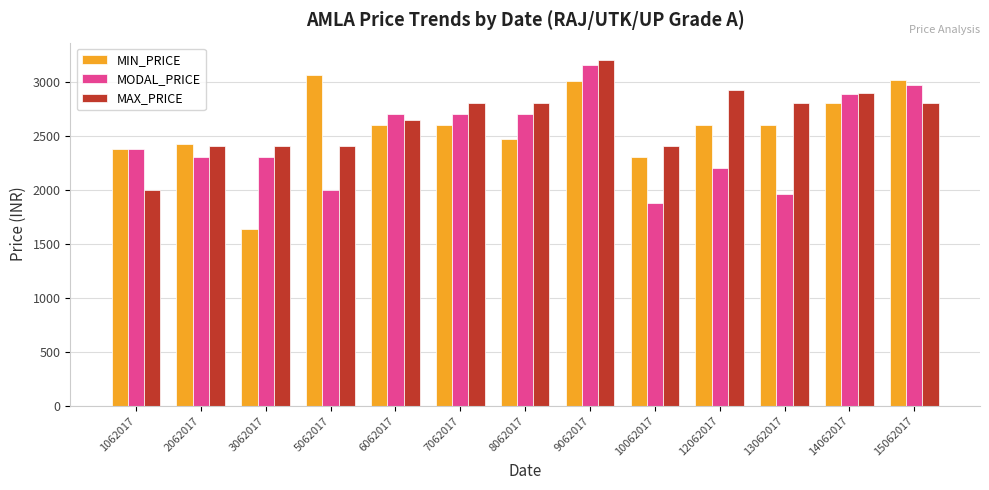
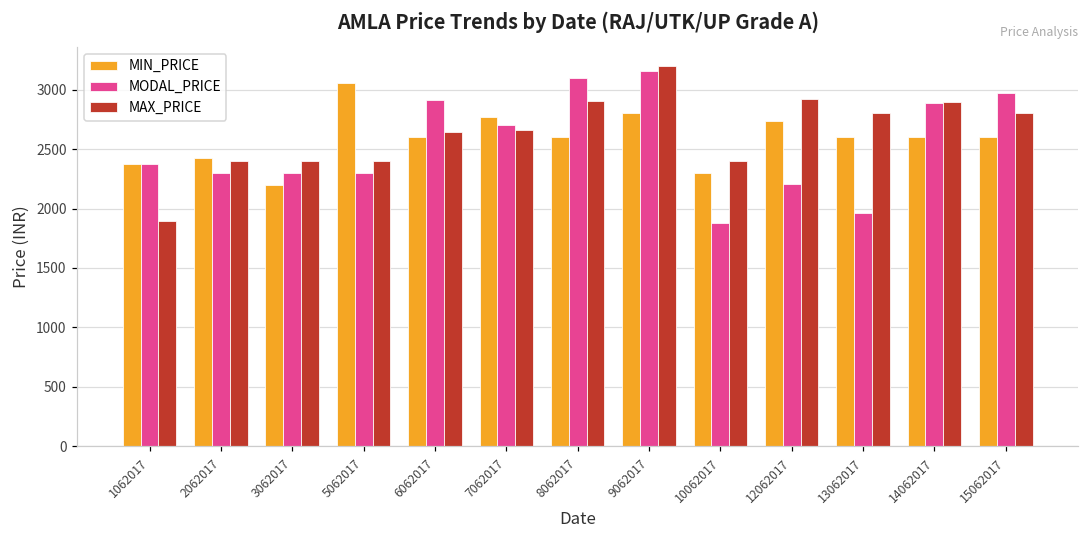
MAX_PRICE, 1062017: 2000 -> 1890
MIN_PRICE, 3062017: 1640 -> 2200
MODAL_PRICE, 5062017: 2000 -> 2300
MODAL_PRICE, 6062017: 2700 -> 2910
MIN_PRICE, 7062017: 2600 -> 2770
MAX_PRICE, 7062017: 2800 -> 2660
MIN_PRICE, 8062017: 2470 -> 2600
MODAL_PRICE, 8062017: 2700 -> 3100
MAX_PRICE, 8062017: 2800 -> 2910
MIN_PRICE, 9062017: 3010 -> 2800
MIN_PRICE, 12062017: 2600 -> 2740
MIN_PRICE, 14062017: 2800 -> 2600
MIN_PRICE, 15062017: 3020 -> 2600
